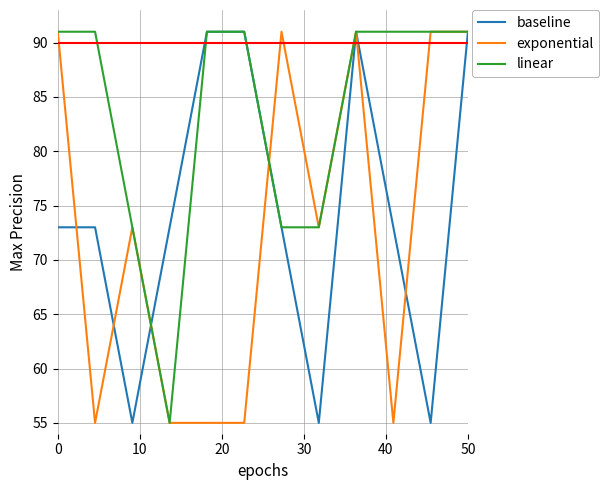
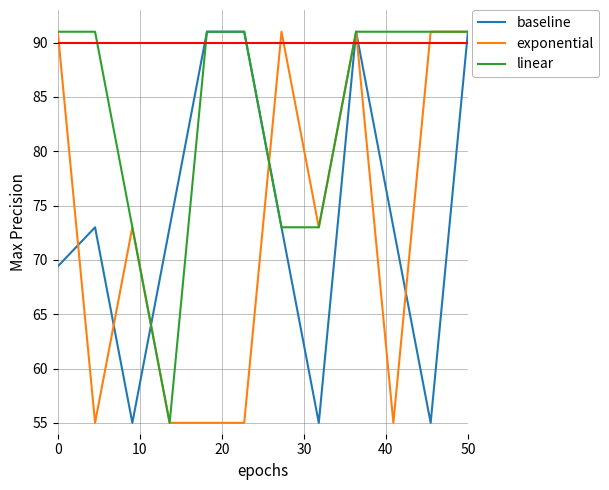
baseline, 0: 73.0 -> 69.4
